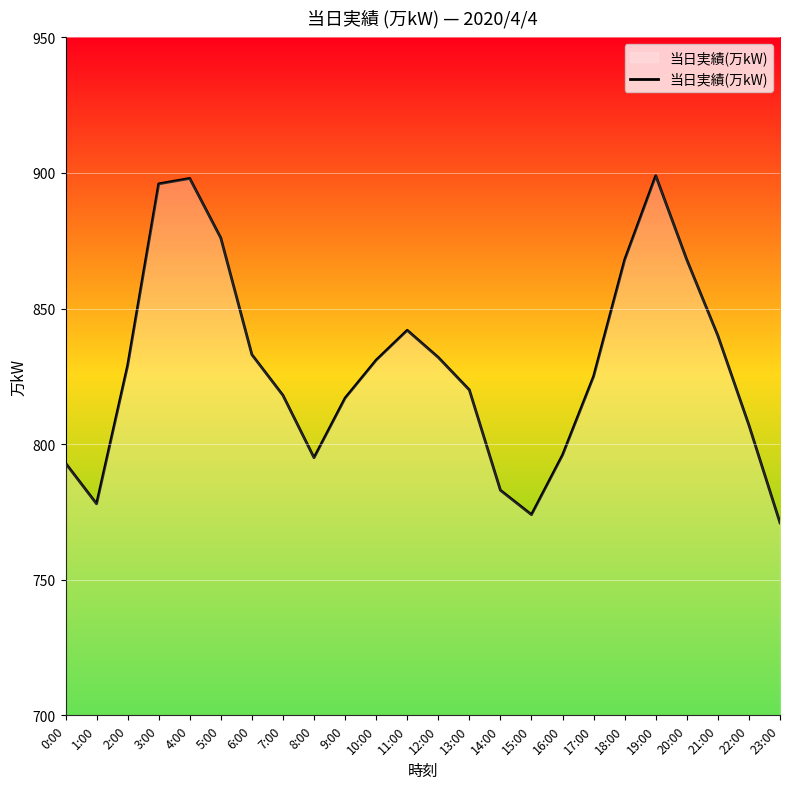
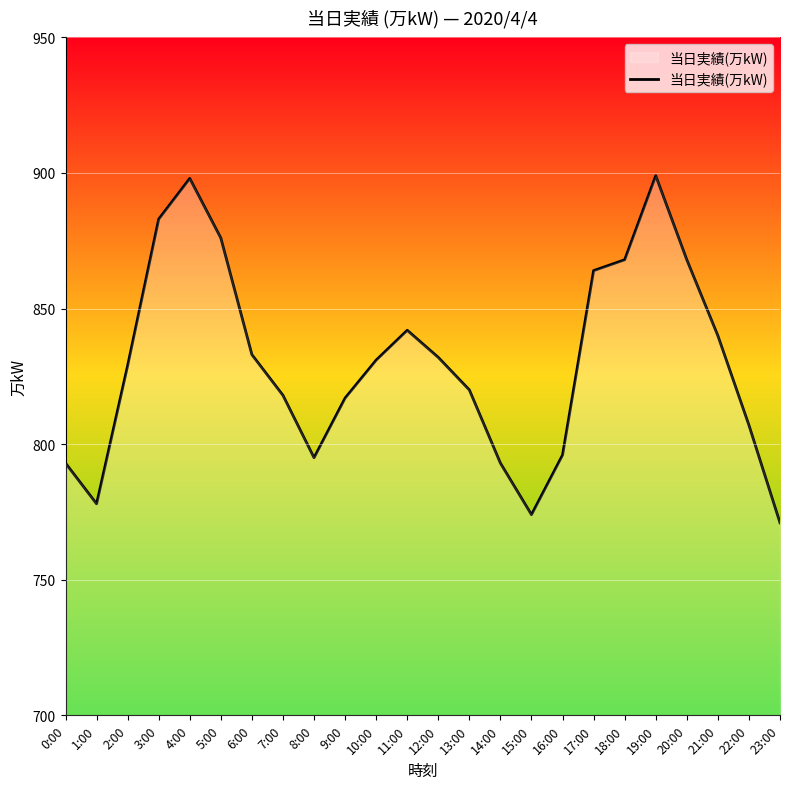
3:00: 896 -> 883
14:00: 783 -> 793
17:00: 825 -> 864
